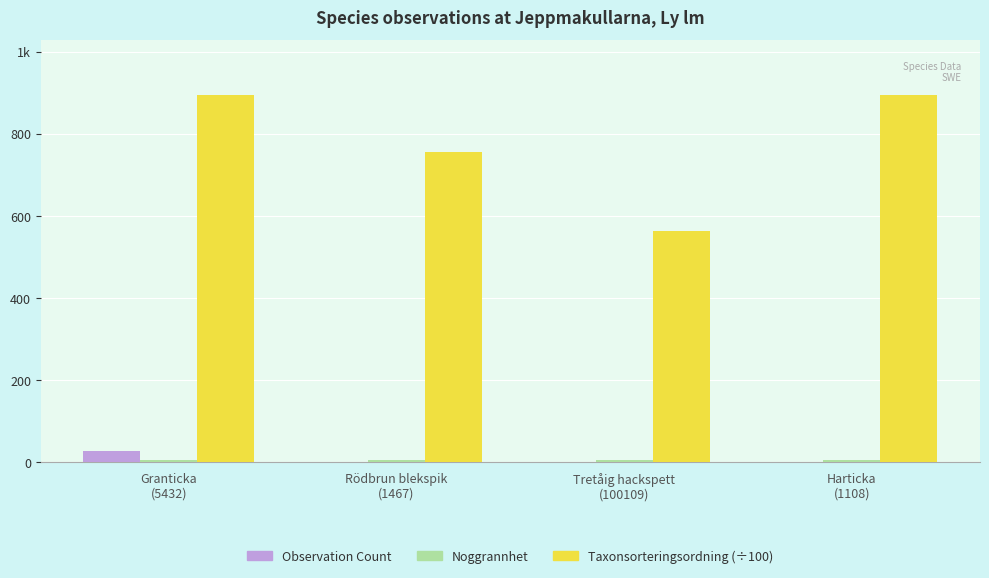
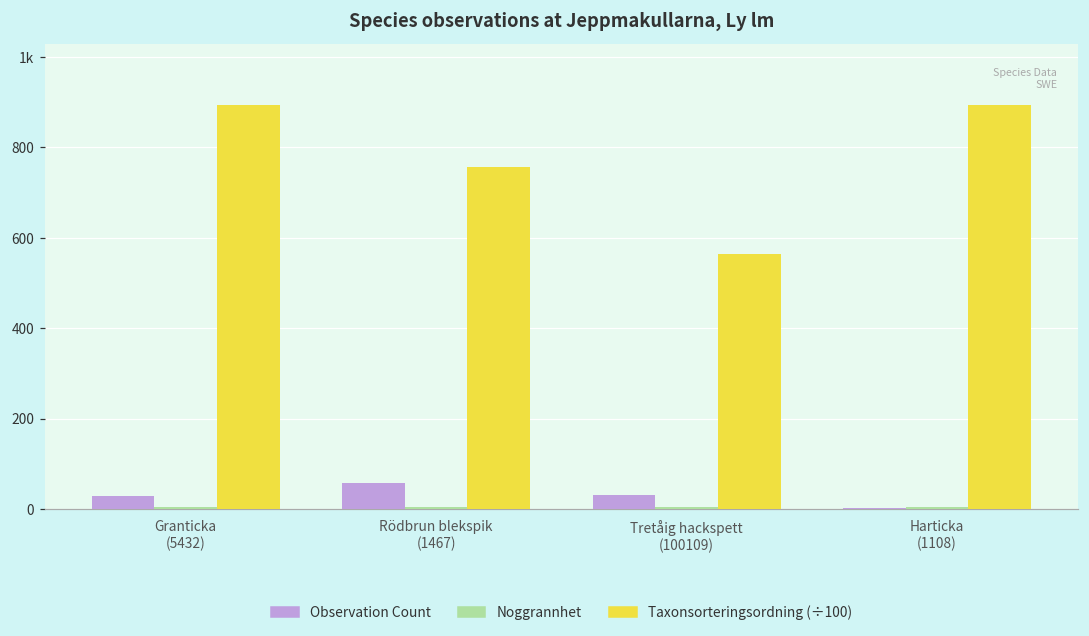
Observation Count, Rödbrun blekspik (1467): 0 -> 60
Observation Count, Tretåig hackspett (100109): 0 -> 30
